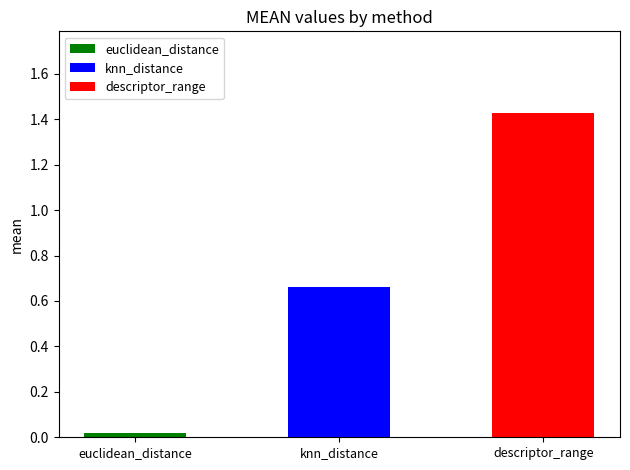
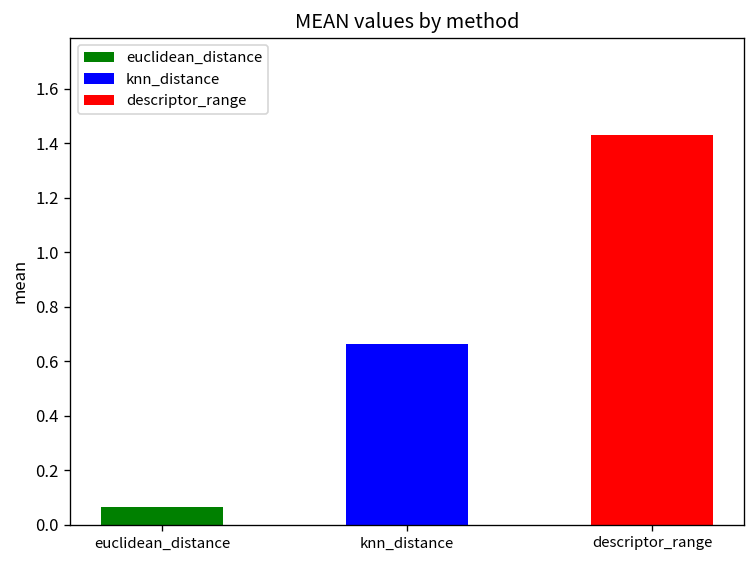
euclidean_distance: 0.02 -> 0.06
